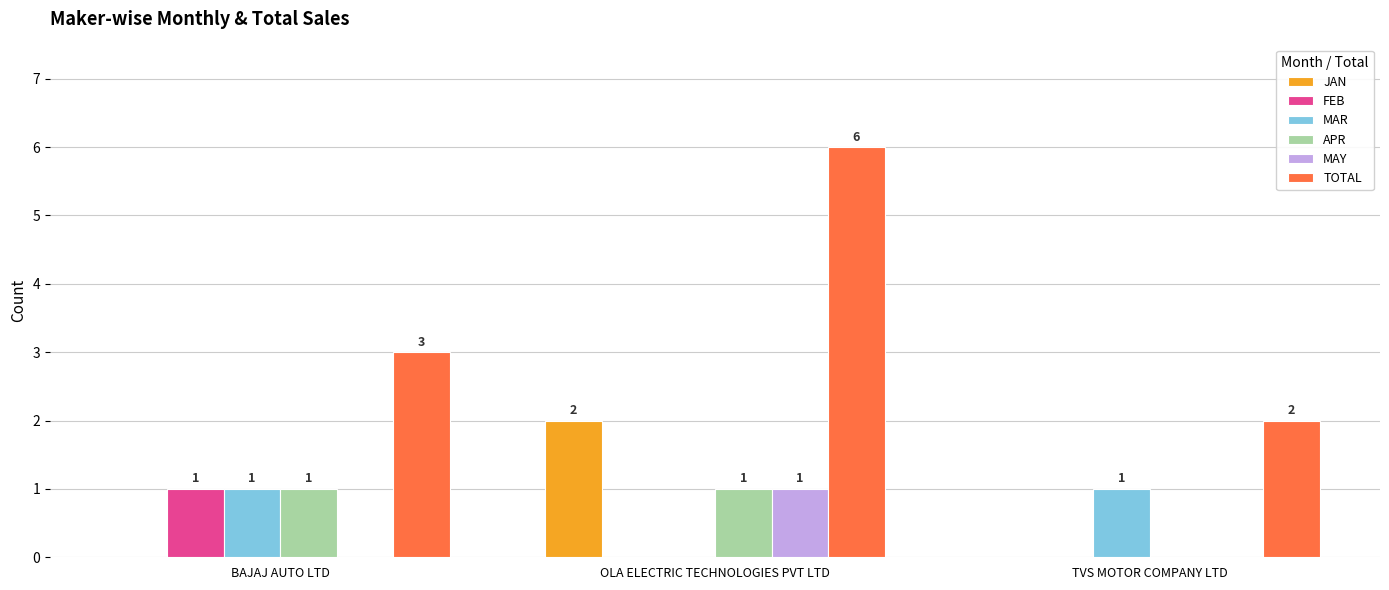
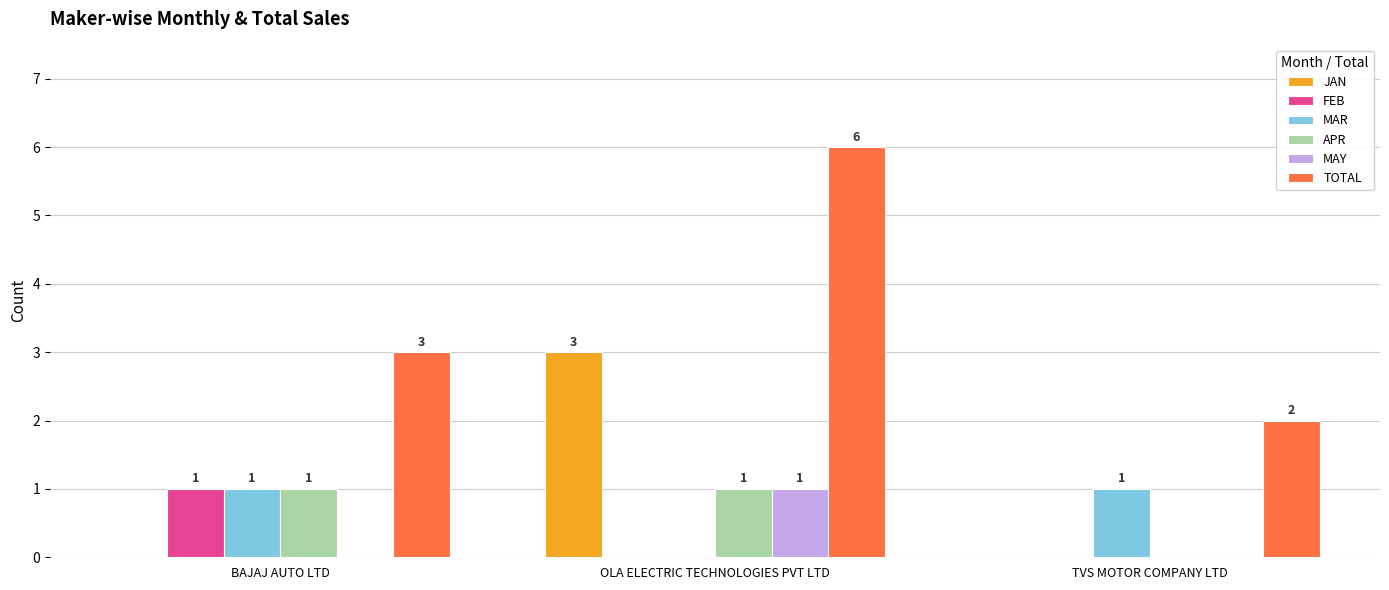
JAN, OLA ELECTRIC TECHNOLOGIES PVT LTD: 2 -> 3
